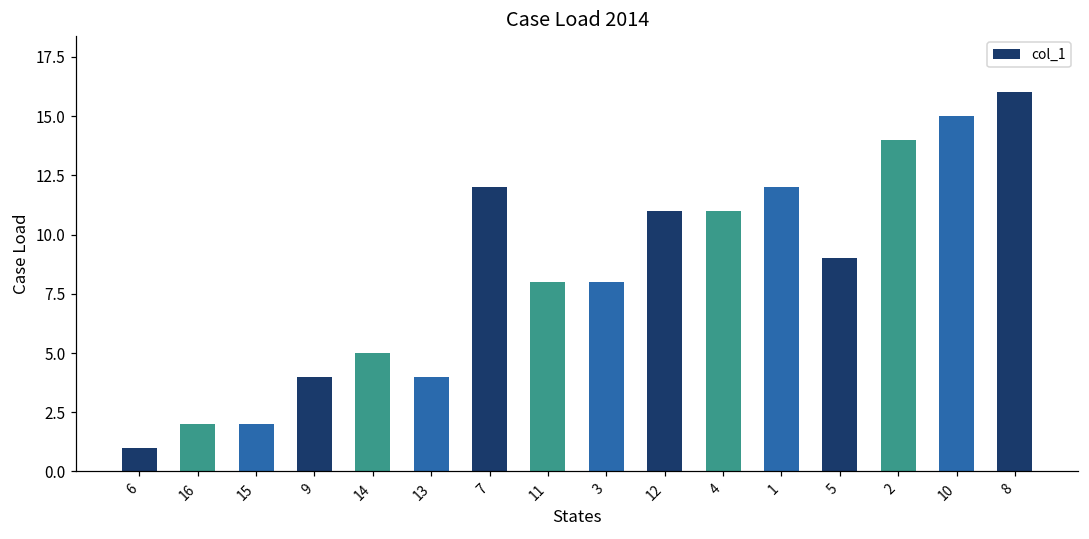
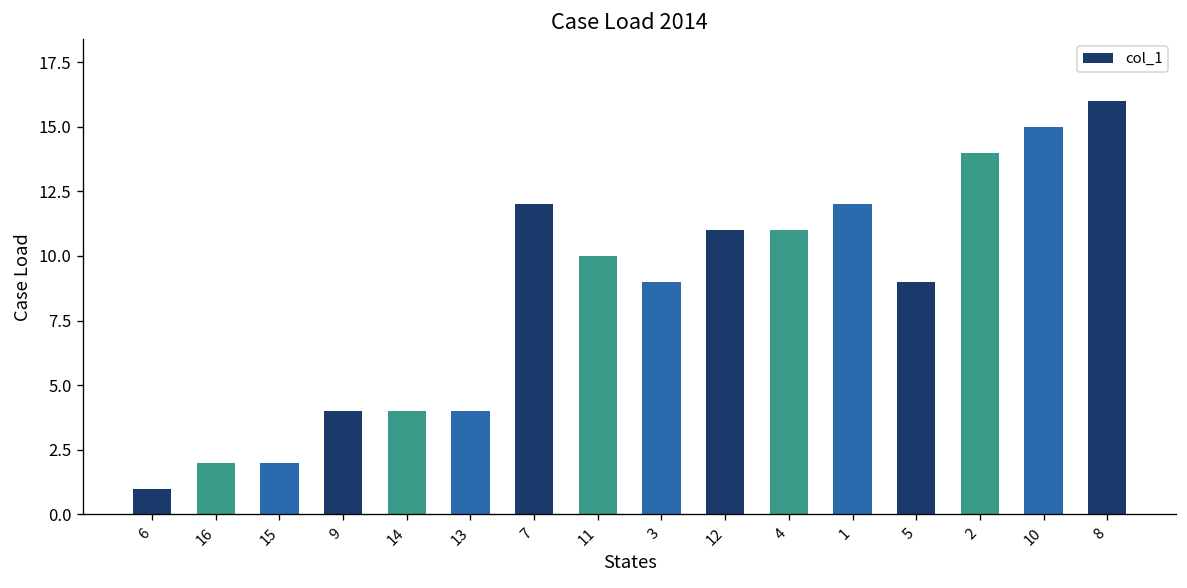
14: 5 -> 4
11: 8 -> 10
3: 8 -> 9
